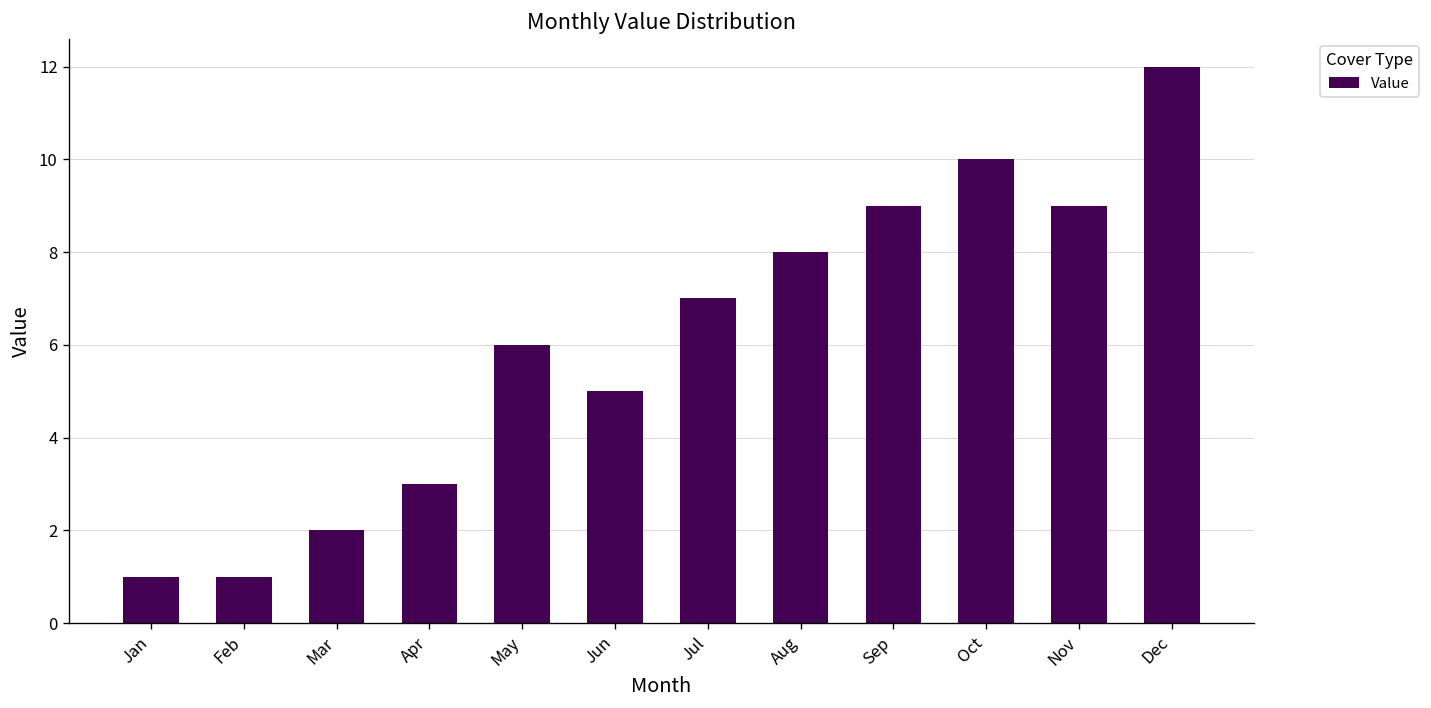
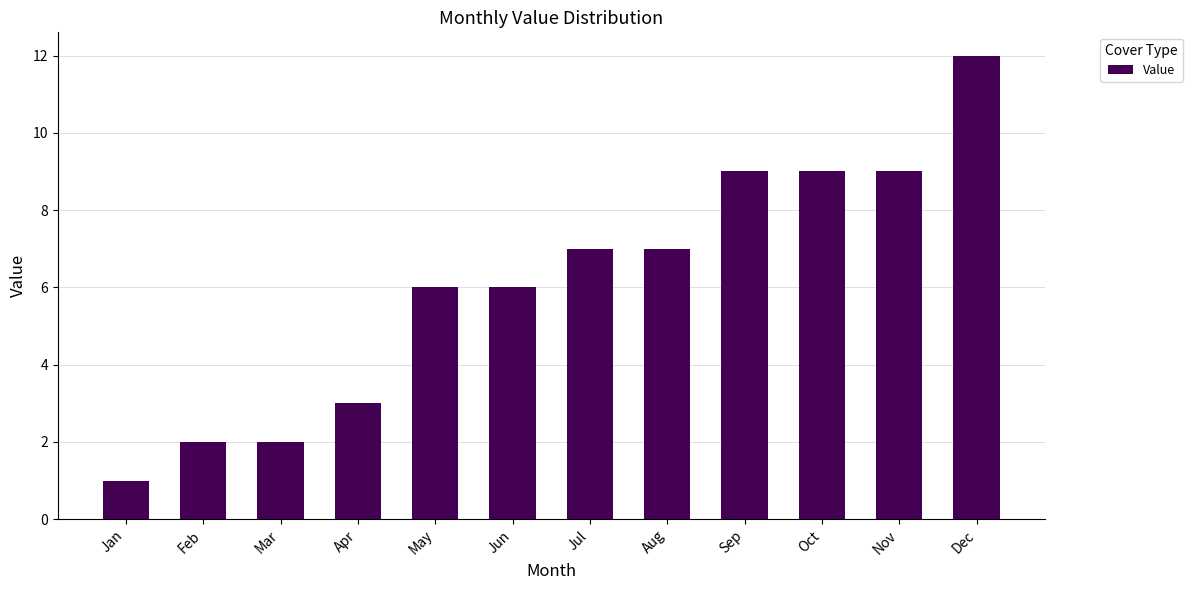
Feb: 1 -> 2
Jun: 5 -> 6
Aug: 8 -> 7
Oct: 10 -> 9
